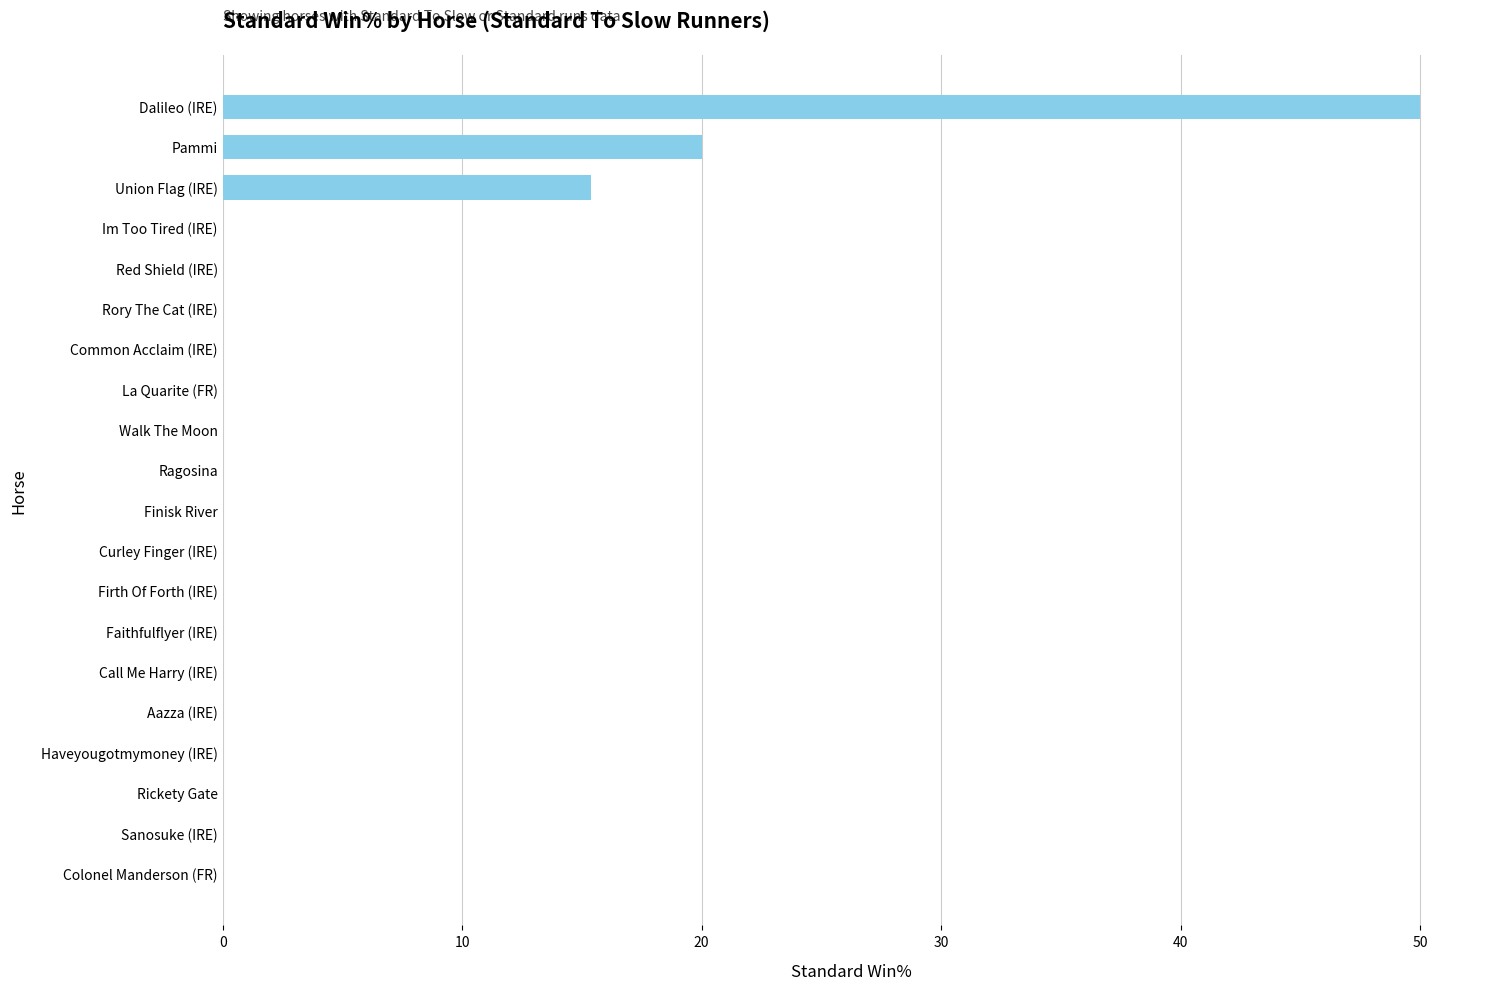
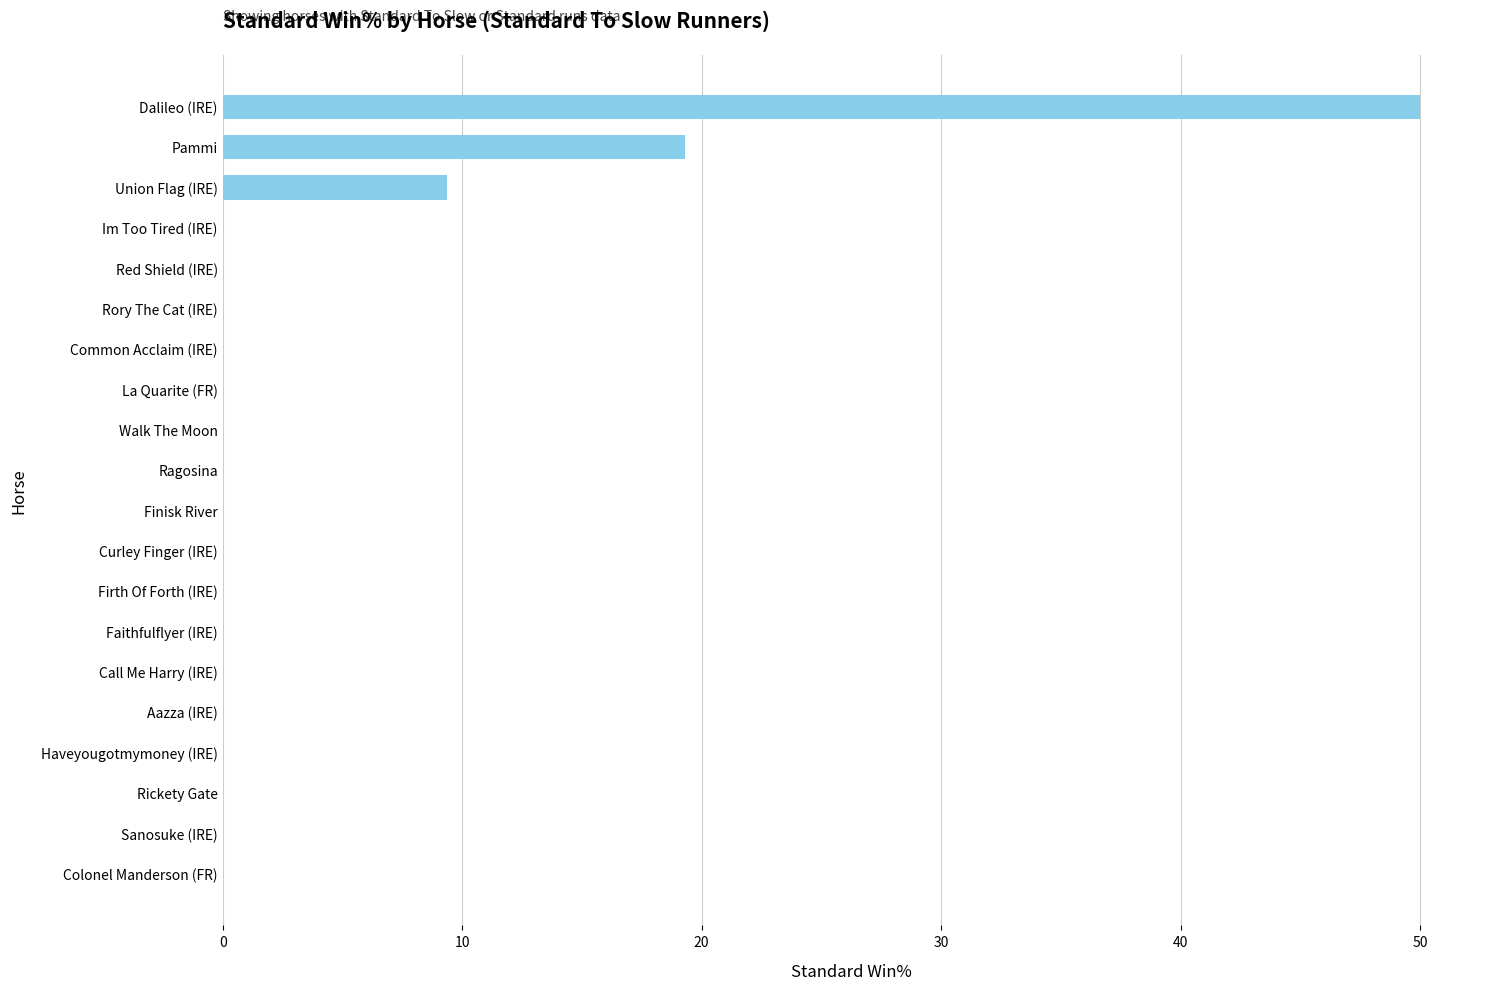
Pammi: 20.0 -> 19.3
Union Flag (IRE): 15.4 -> 9.4
